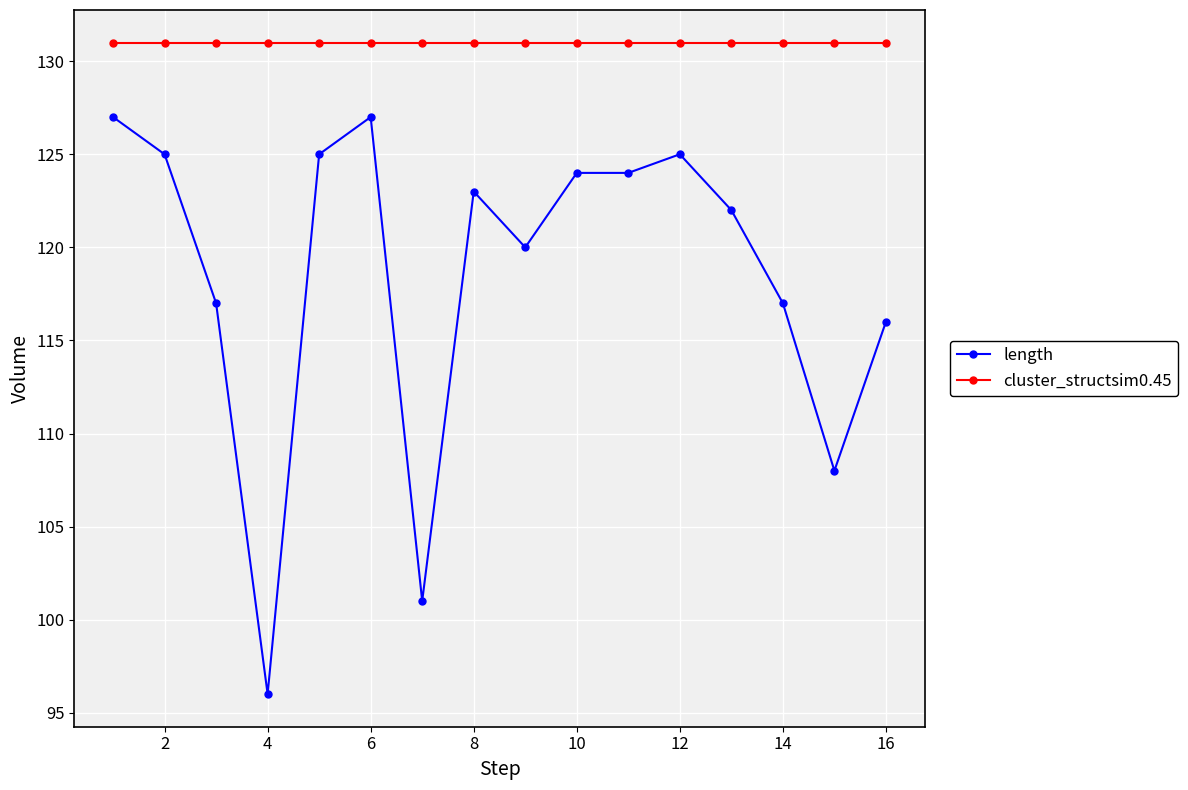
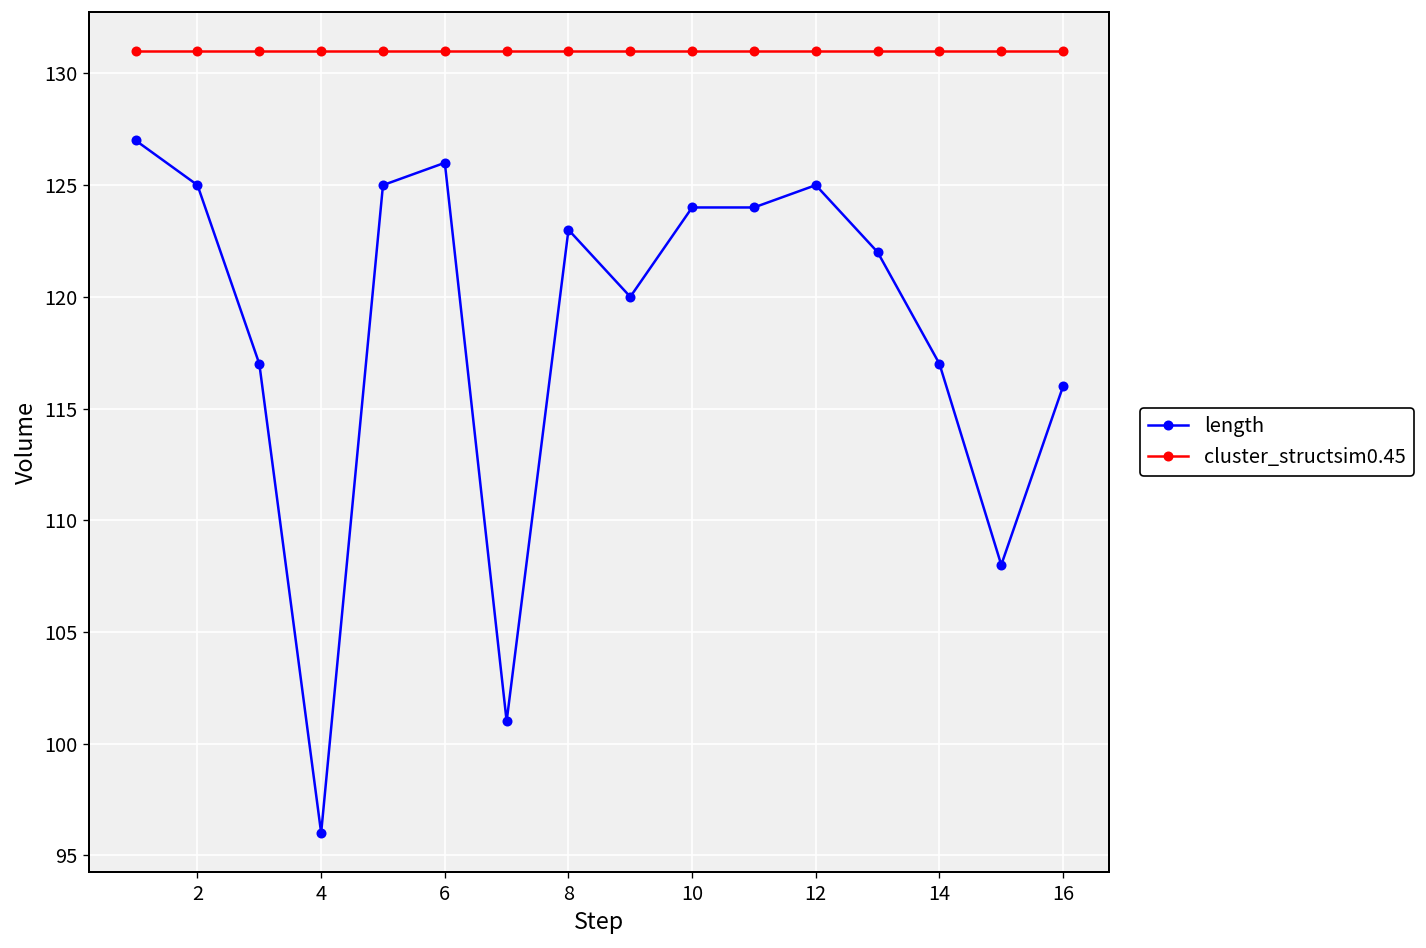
length, 6: 127 -> 126
